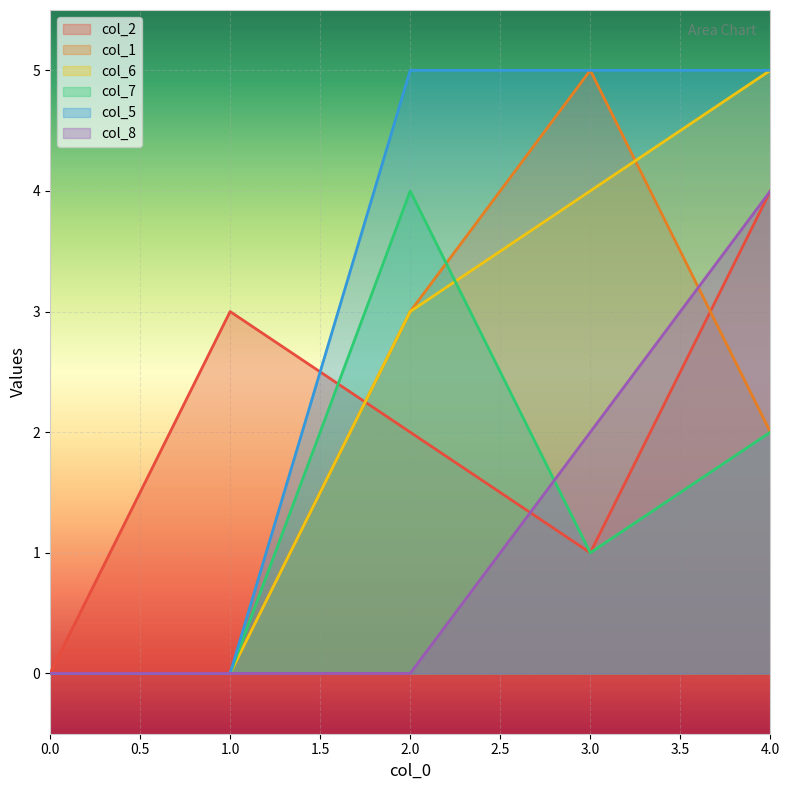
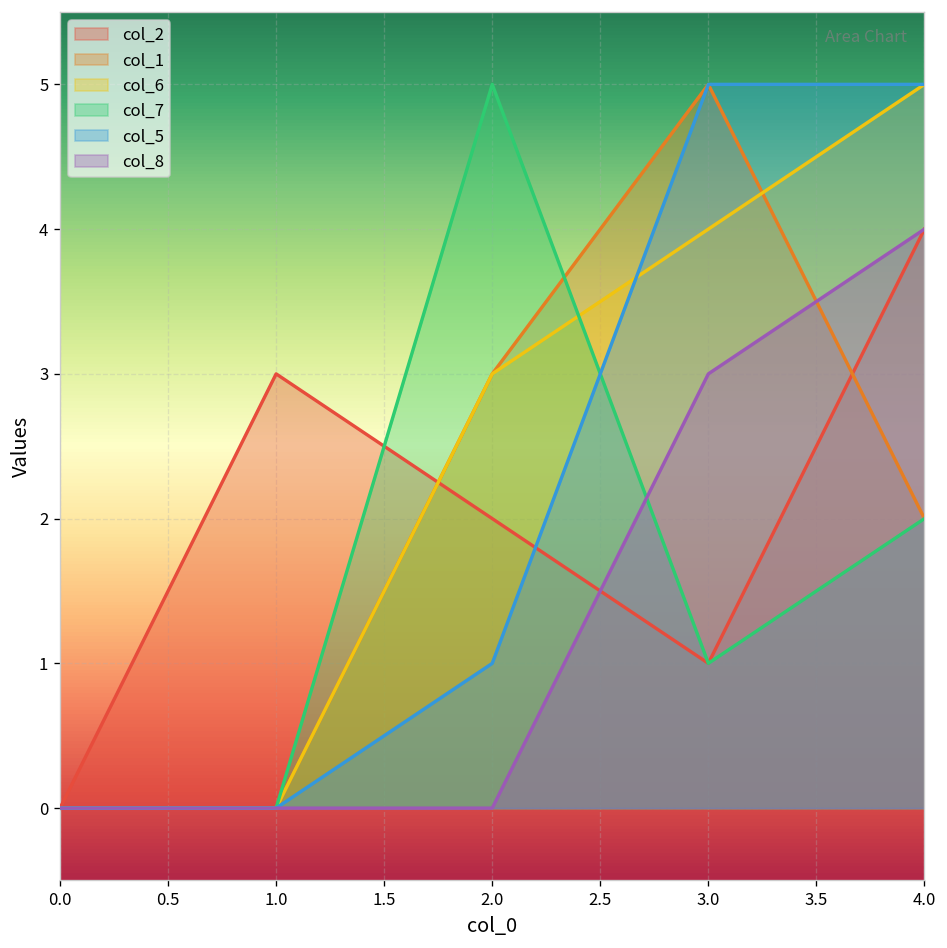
col_7, 2.0: 4 -> 5
col_5, 2.0: 5 -> 1
col_8, 3.0: 2 -> 3
